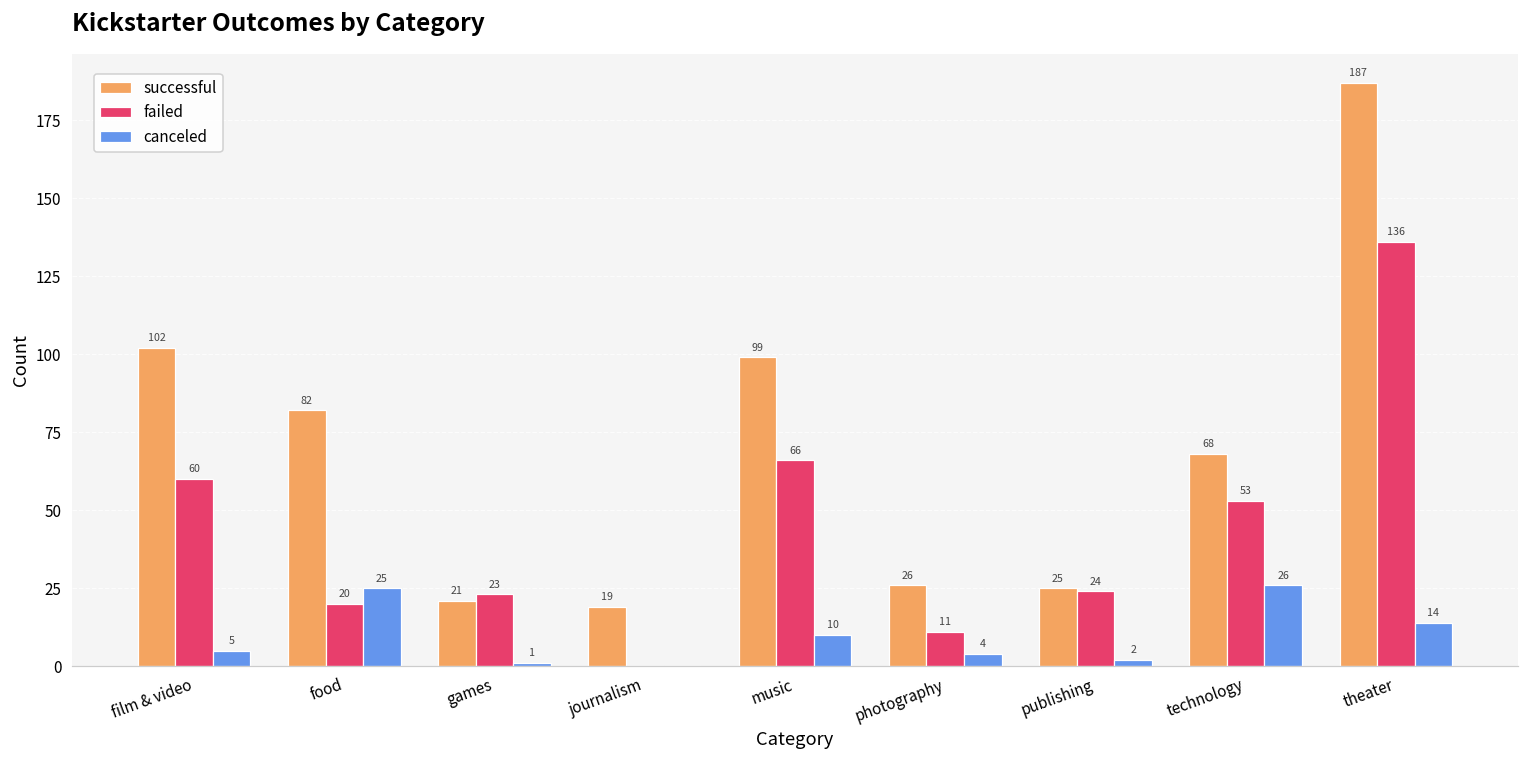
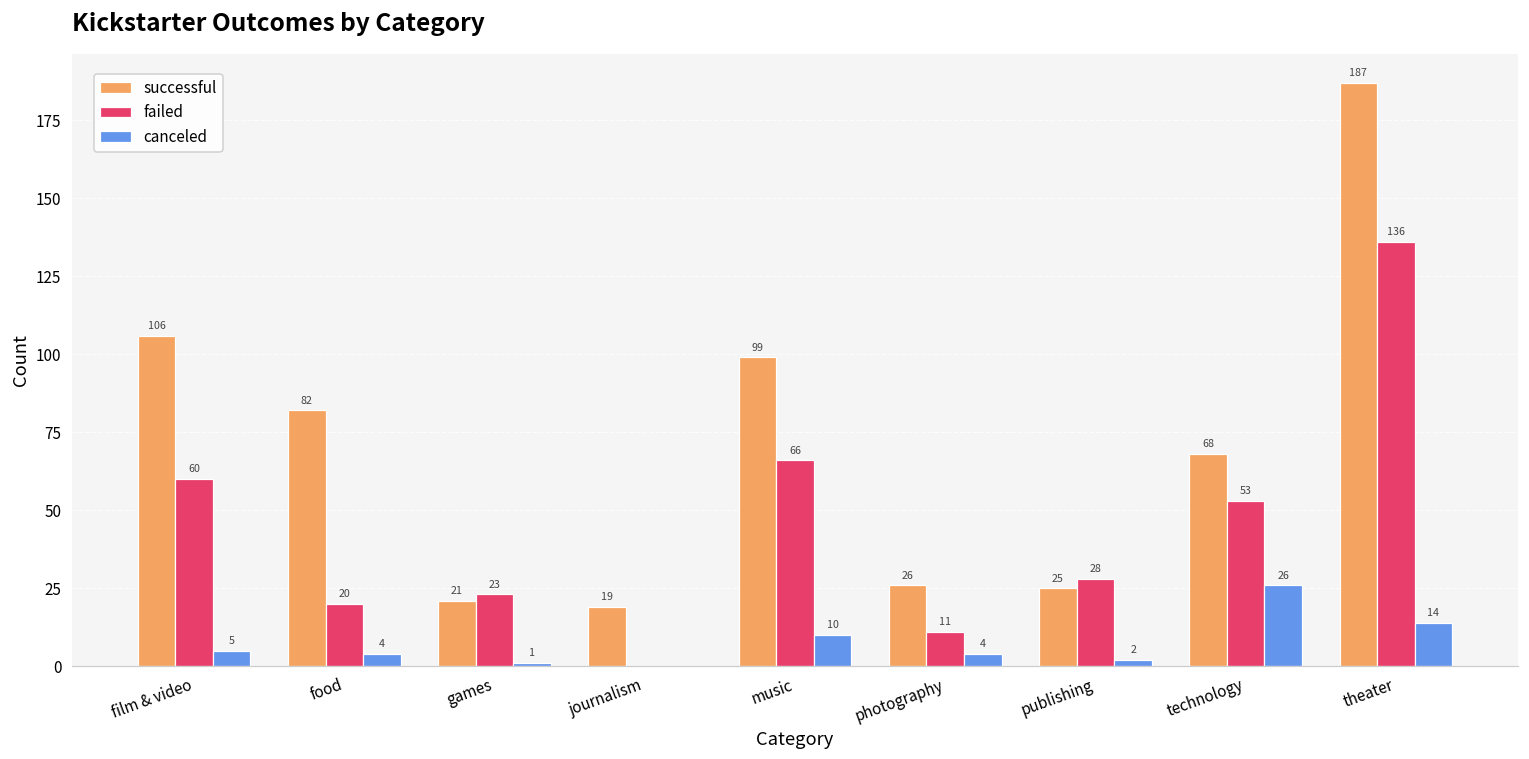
successful, film & video: 102 -> 106
canceled, food: 25 -> 4
failed, publishing: 24 -> 28
